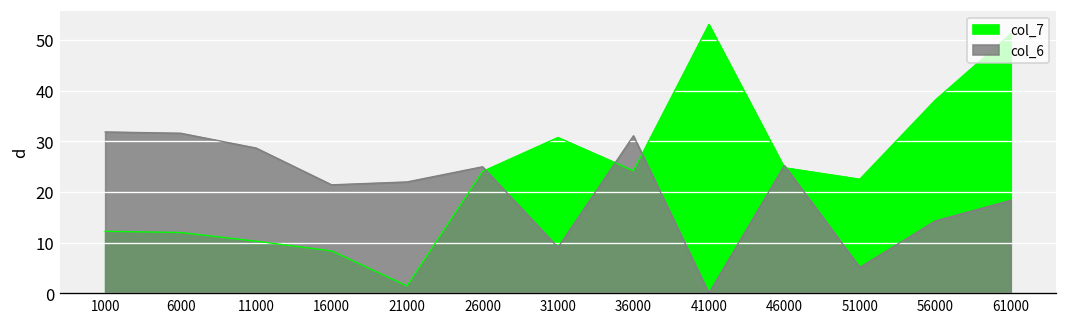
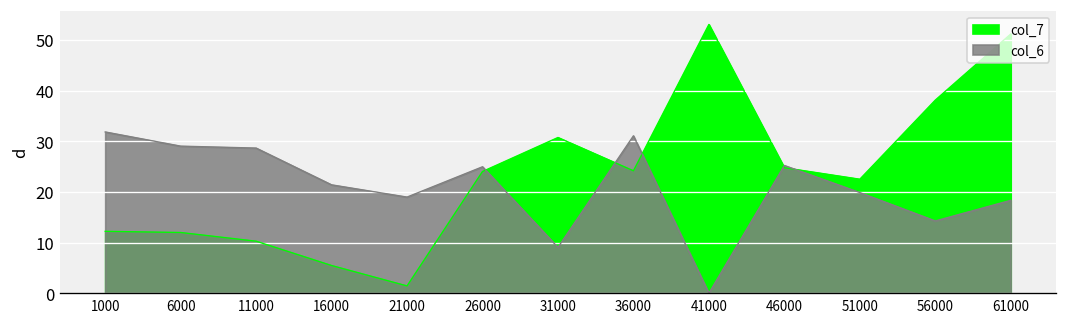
col_6, 6000: 32 -> 29
col_7, 16000: 8 -> 5
col_6, 21000: 22 -> 19
col_6, 51000: 5 -> 20
